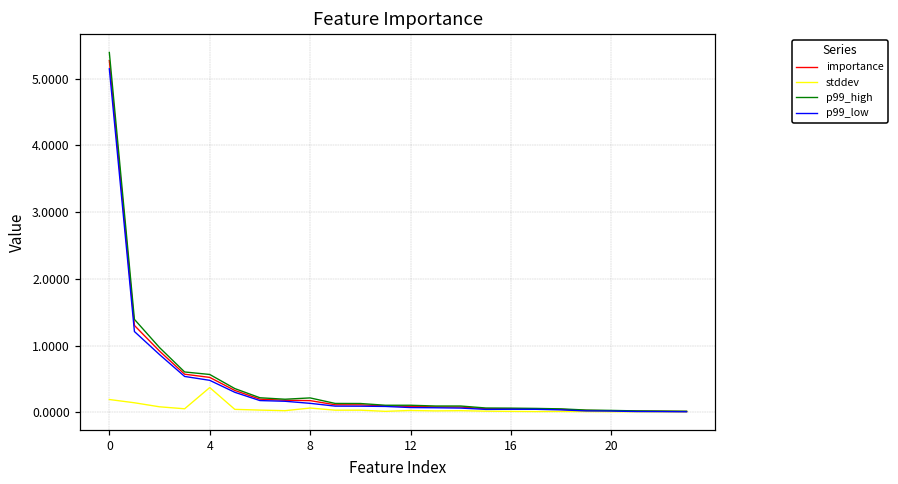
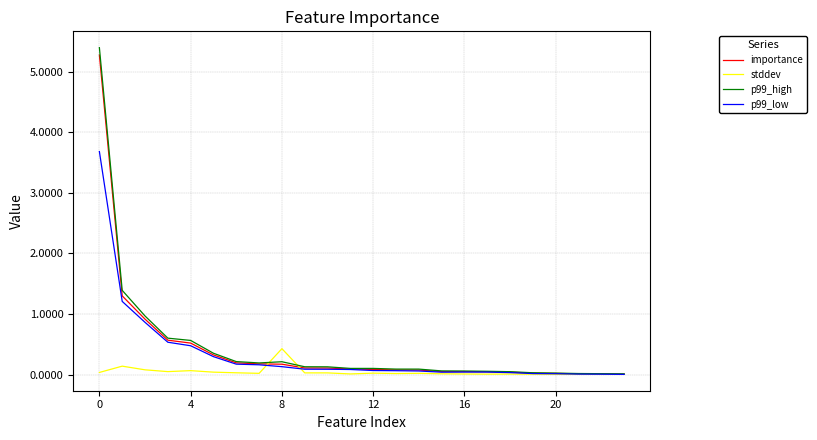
stddev, 0: 0.2 -> 0.0
p99_low, 0: 5.1 -> 3.7
stddev, 4: 0.4 -> 0.1
stddev, 8: 0.1 -> 0.4
